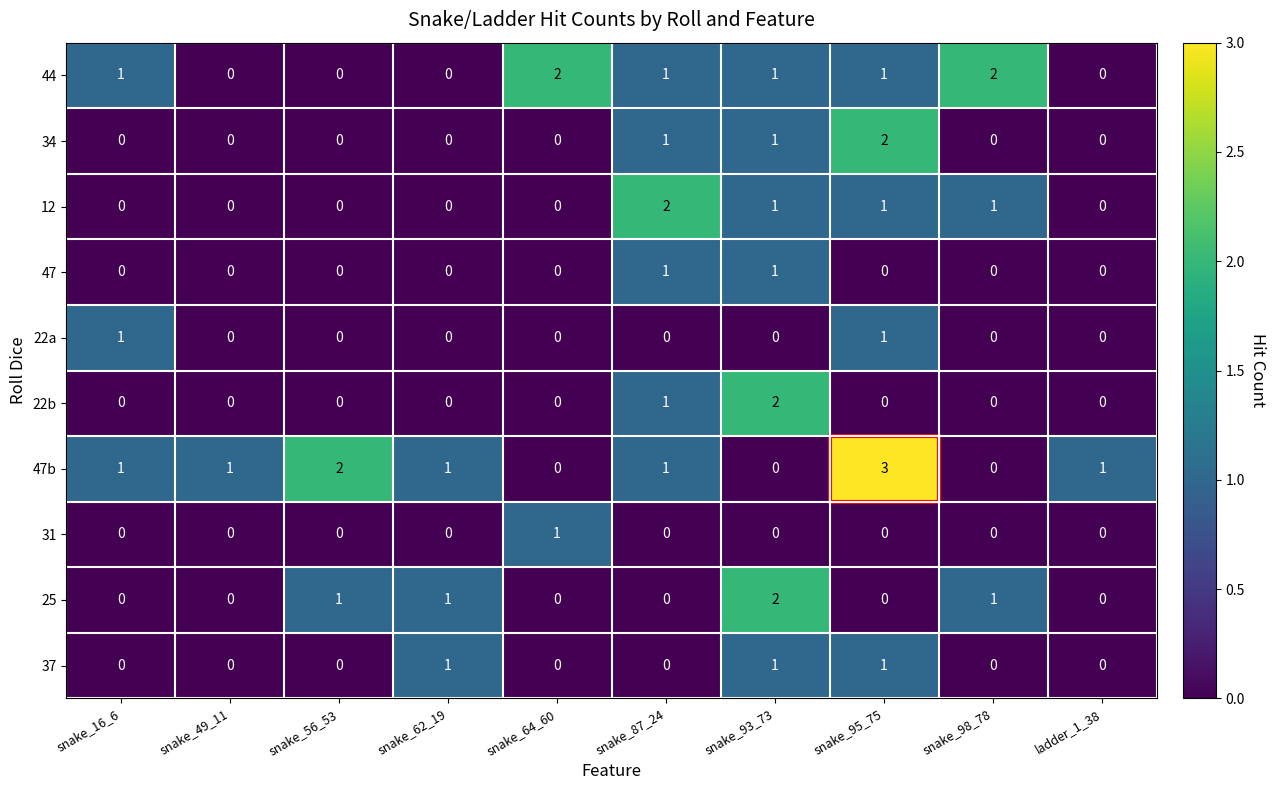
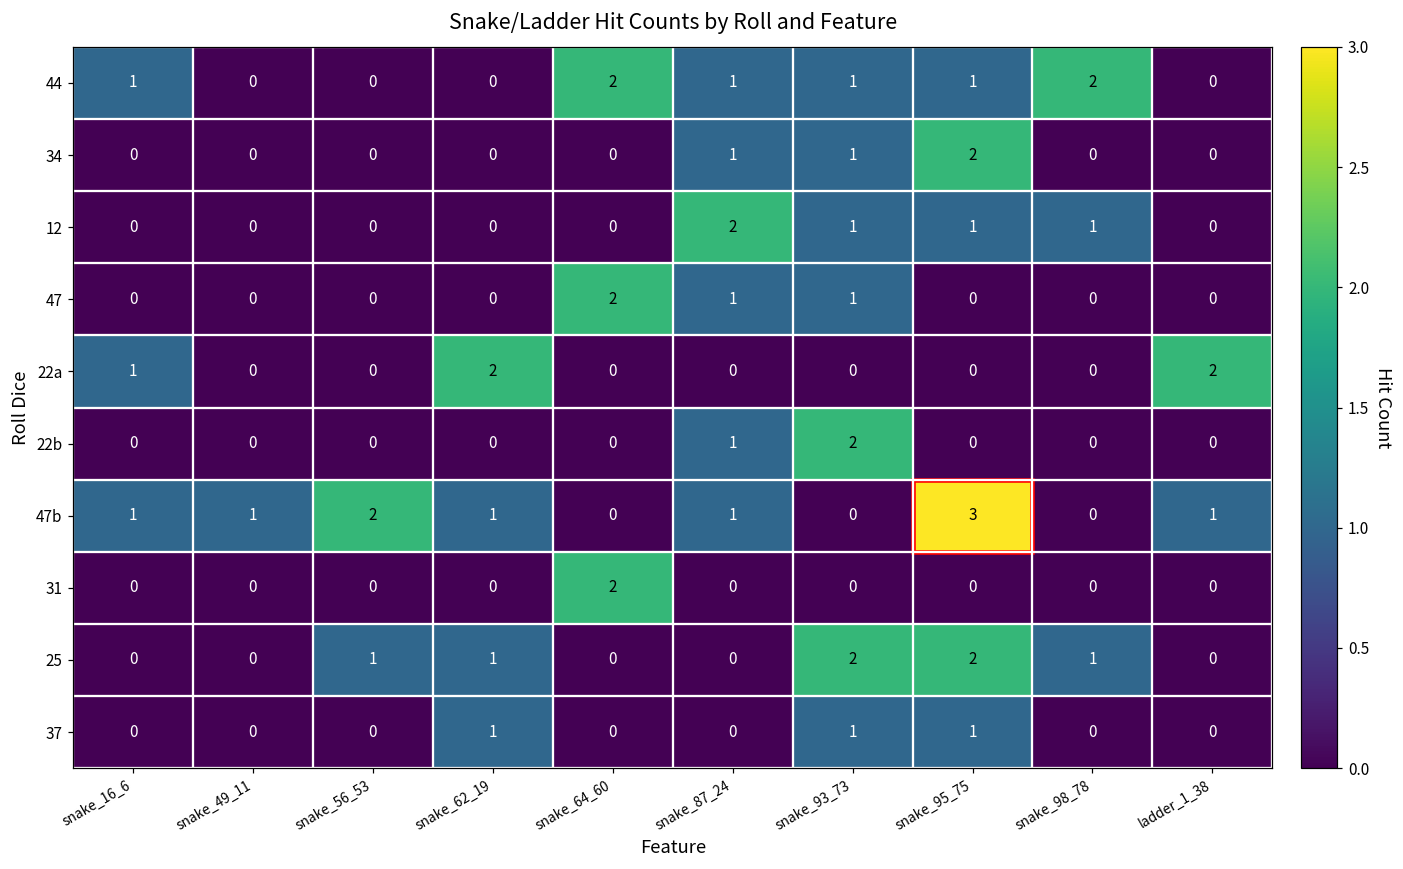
47, snake_64_60: 0 -> 2
22a, snake_62_19: 0 -> 2
22a, snake_95_75: 1 -> 0
22a, ladder_1_38: 0 -> 2
31, snake_64_60: 1 -> 2
25, snake_95_75: 0 -> 2
